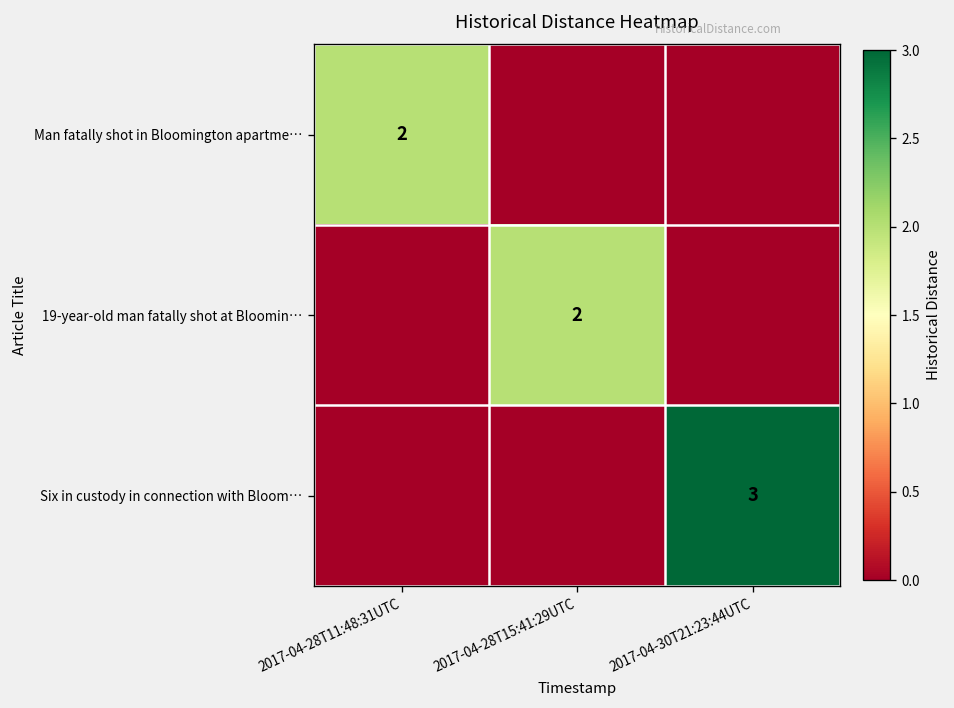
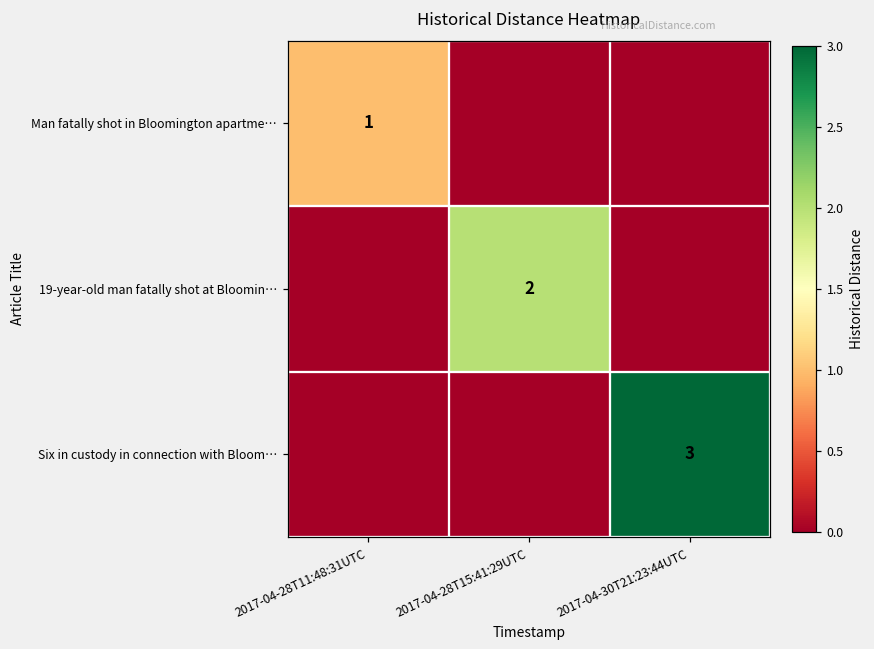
Man fatally shot in Bloomington apartme…, 2017-04-28T11:48:31UTC: 2 -> 1
